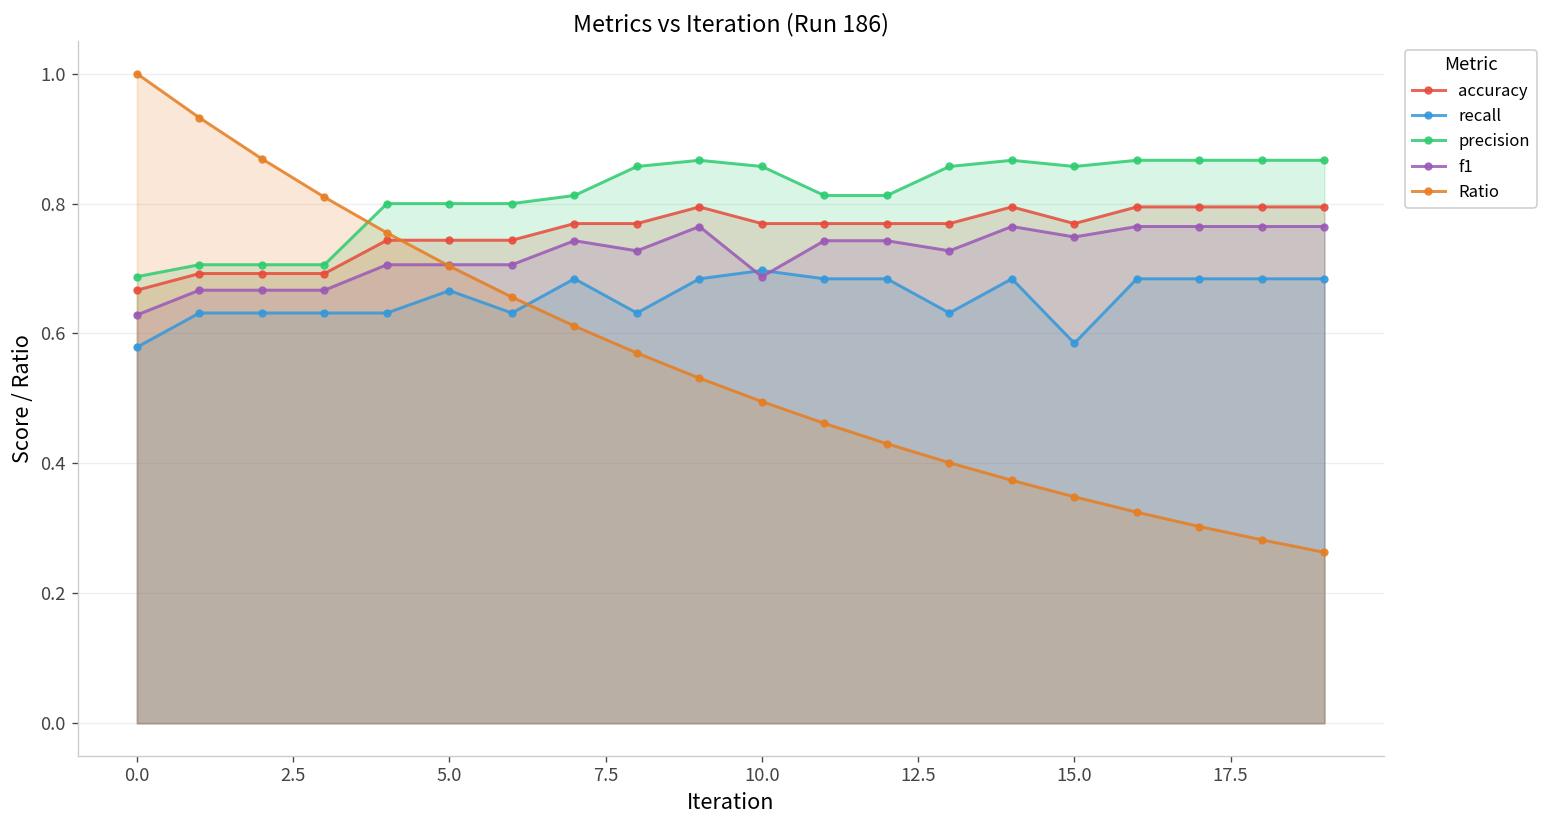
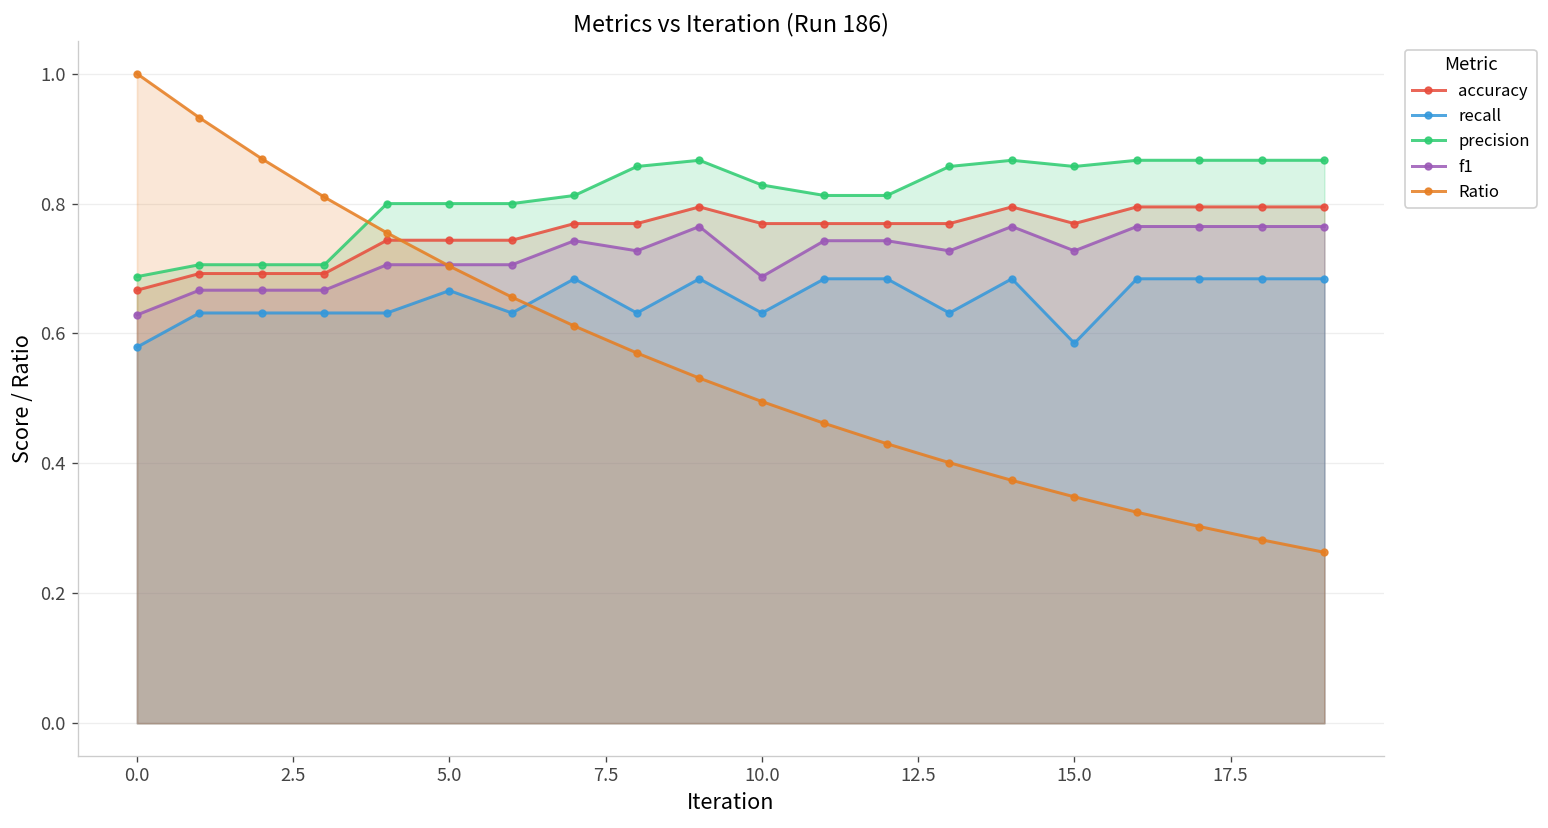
recall, 10.0: 0.70 -> 0.63
precision, 10.0: 0.86 -> 0.83
f1, 15.0: 0.75 -> 0.73
